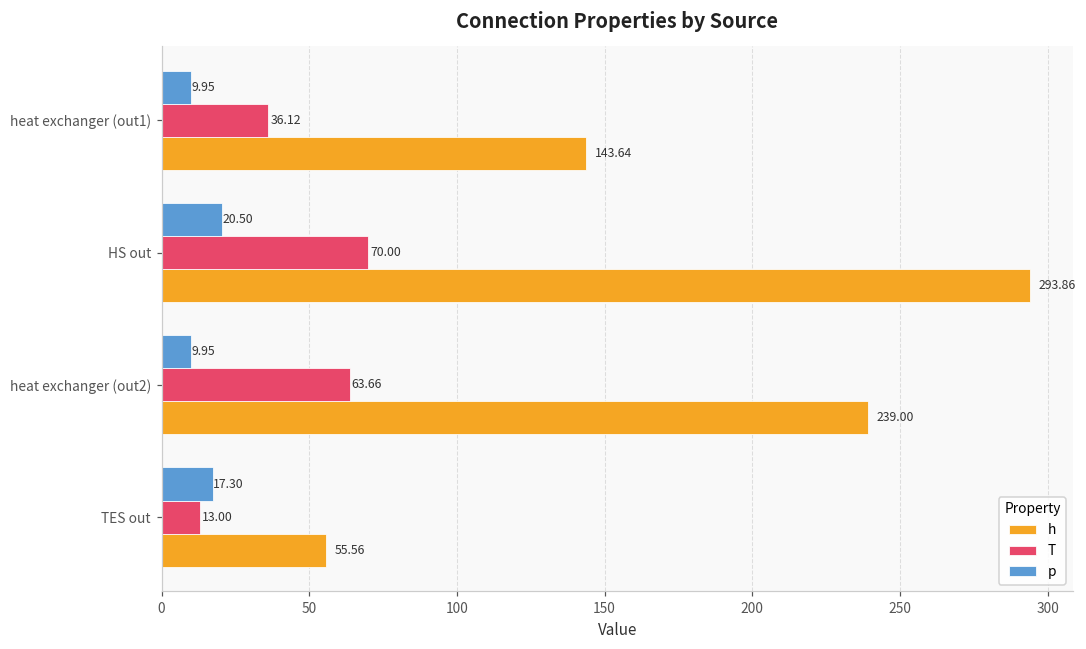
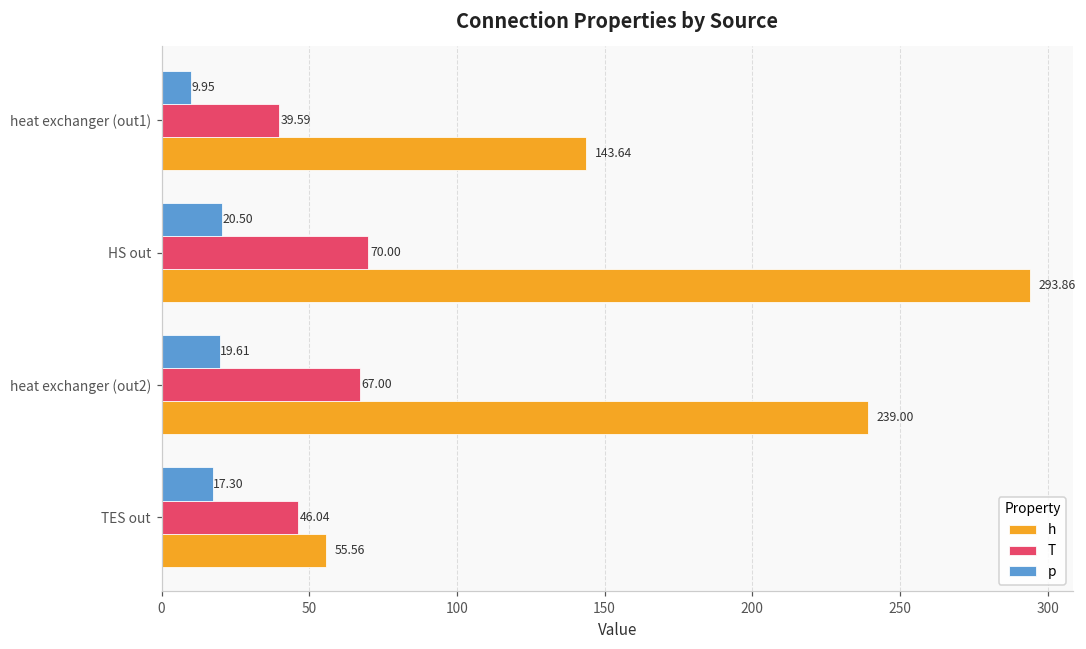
T, heat exchanger (out1): 36.12 -> 39.59
p, heat exchanger (out2): 9.95 -> 19.61
T, heat exchanger (out2): 63.66 -> 67.00
T, TES out: 13.00 -> 46.04
